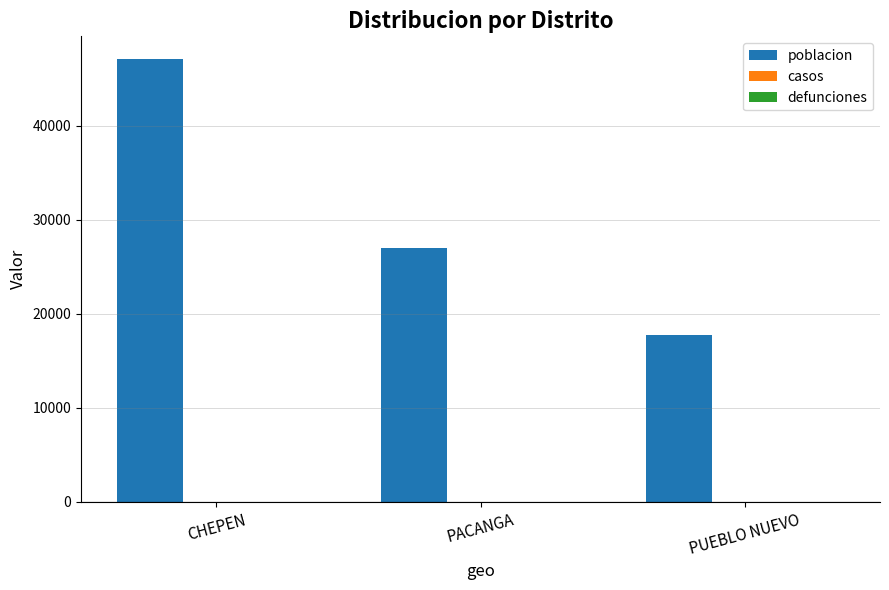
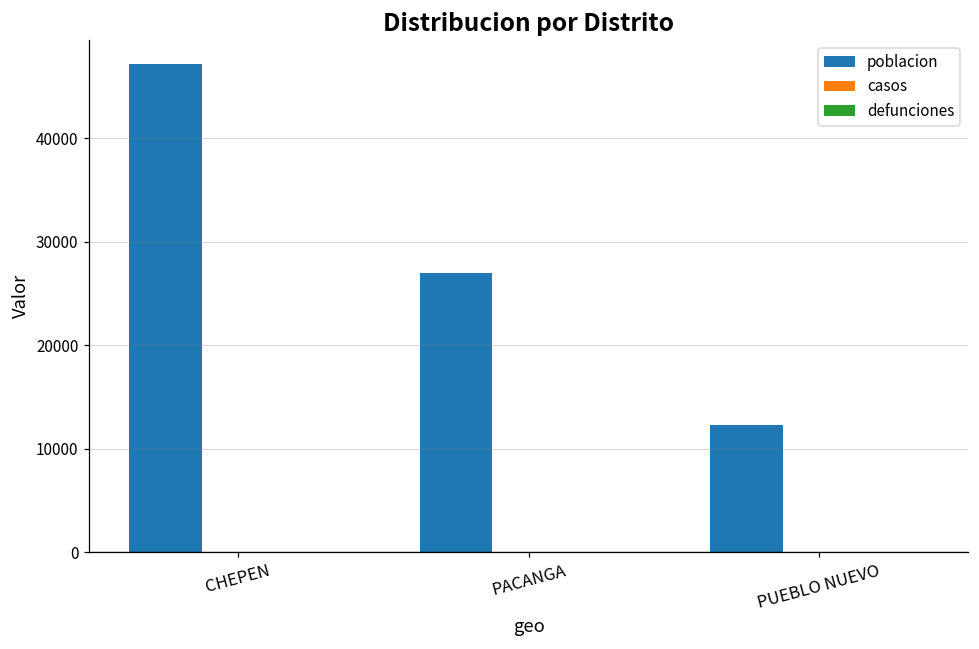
poblacion, PUEBLO NUEVO: 18000 -> 12000
